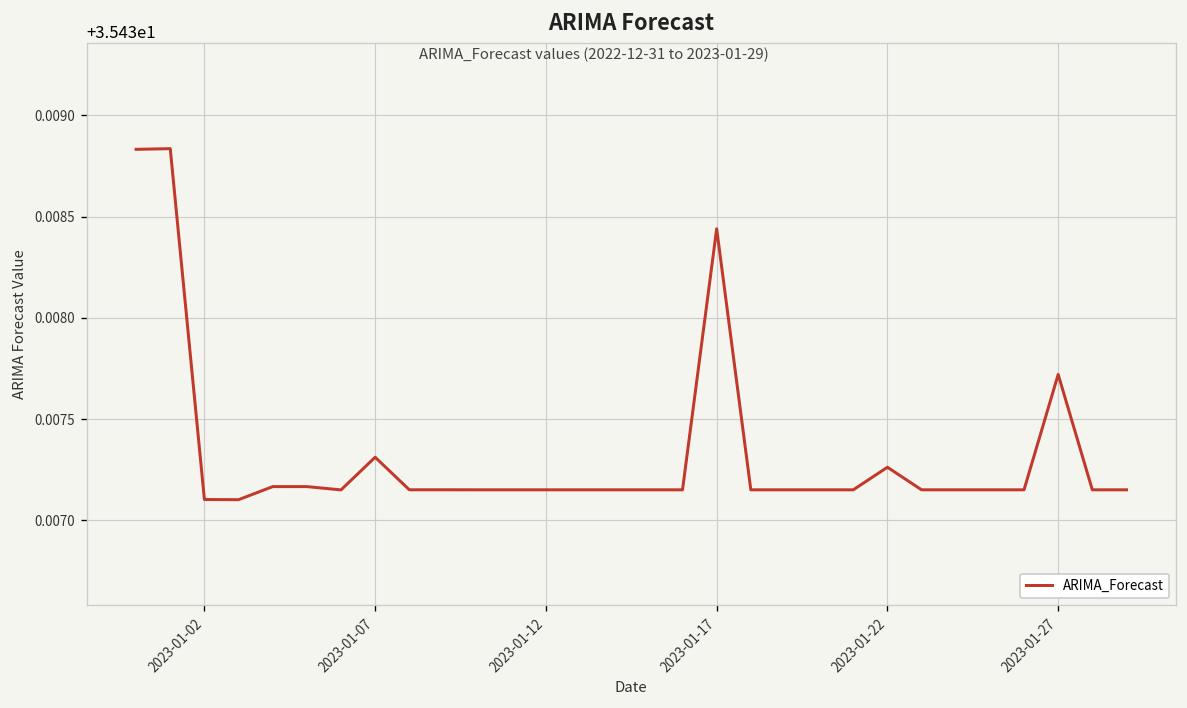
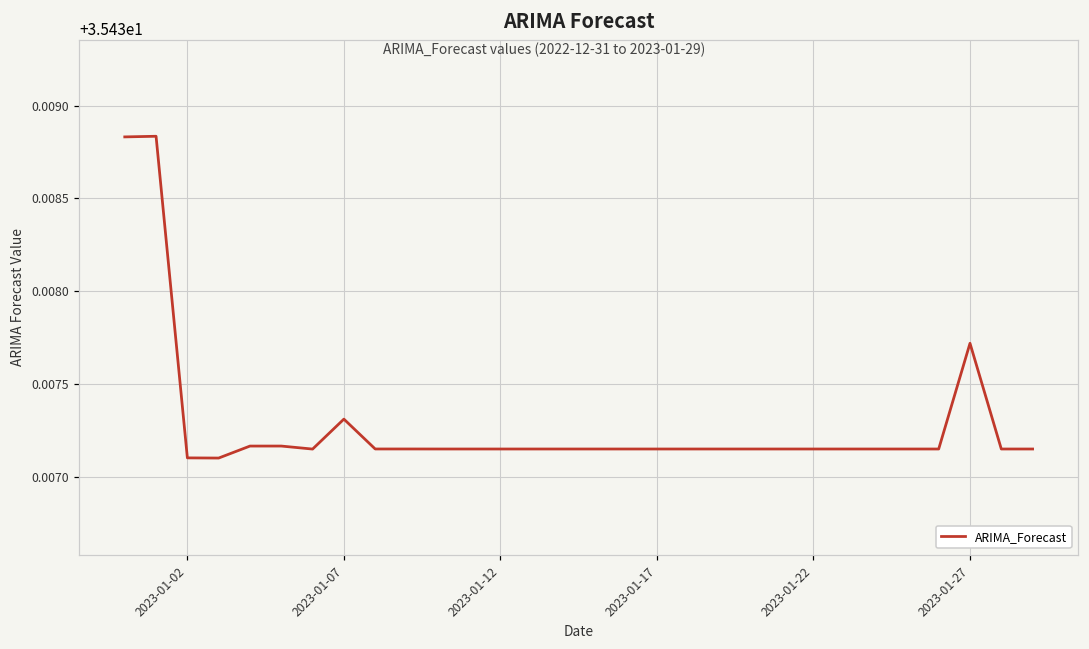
2023-01-17: 35.43844 -> 35.43715
2023-01-22: 35.43726 -> 35.43715
